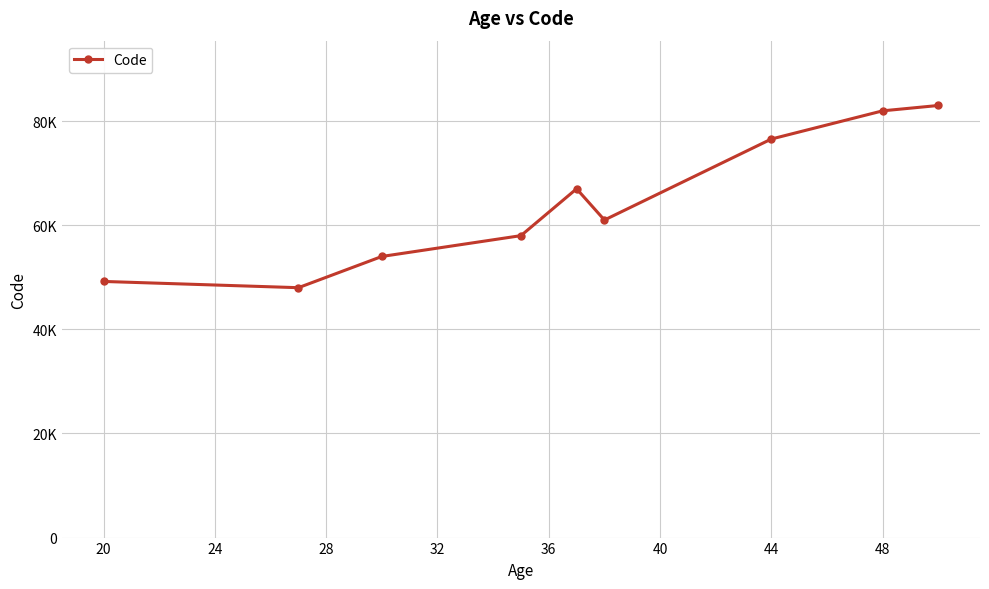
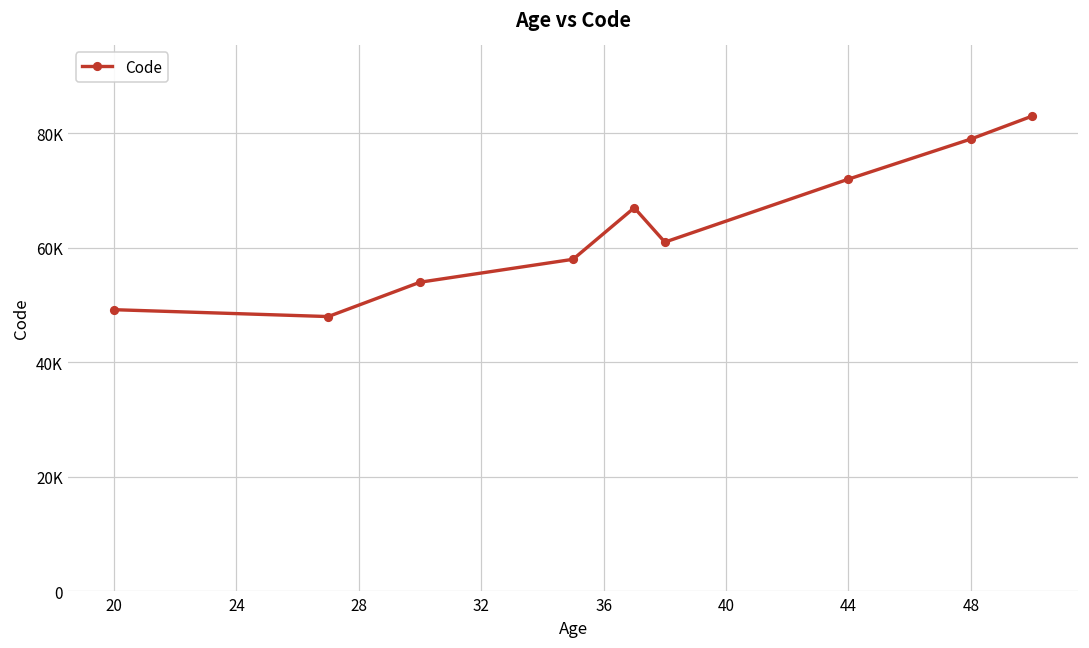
44: 77000 -> 72000
48: 82000 -> 79000
